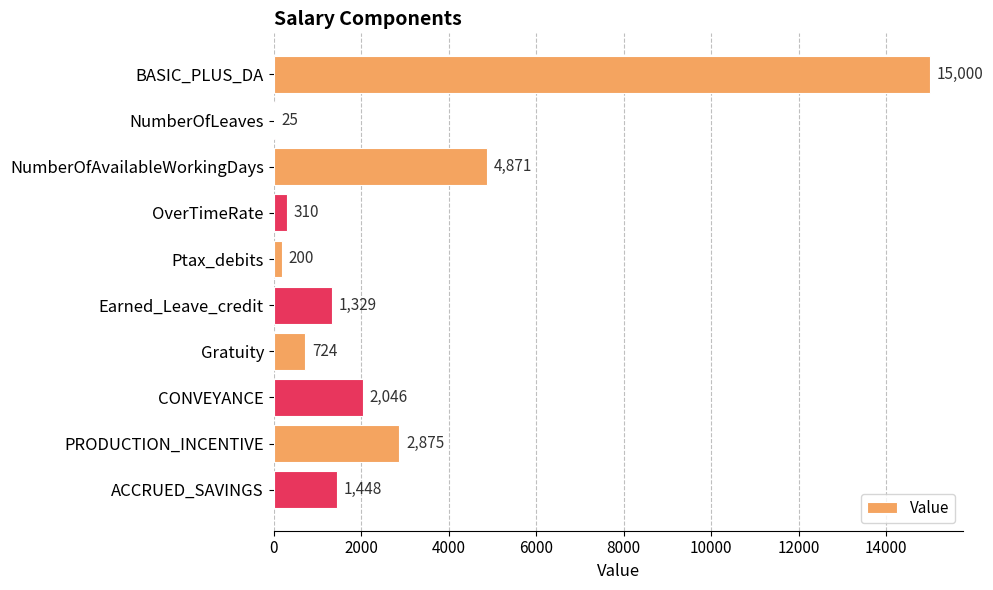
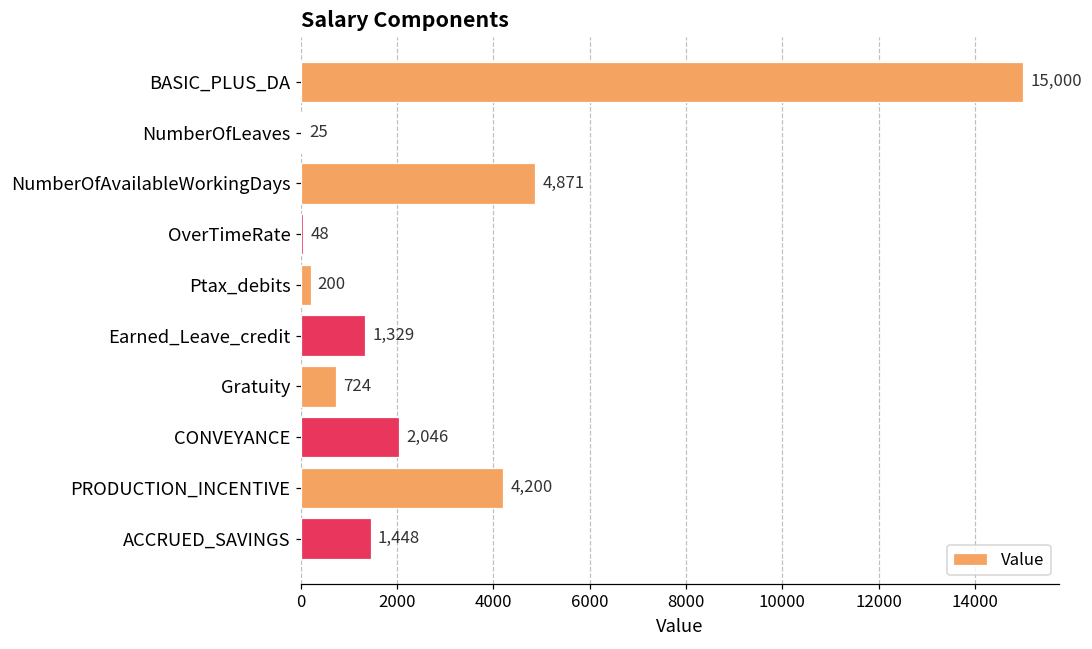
OverTimeRate: 310 -> 48
PRODUCTION_INCENTIVE: 2,875 -> 4,200
